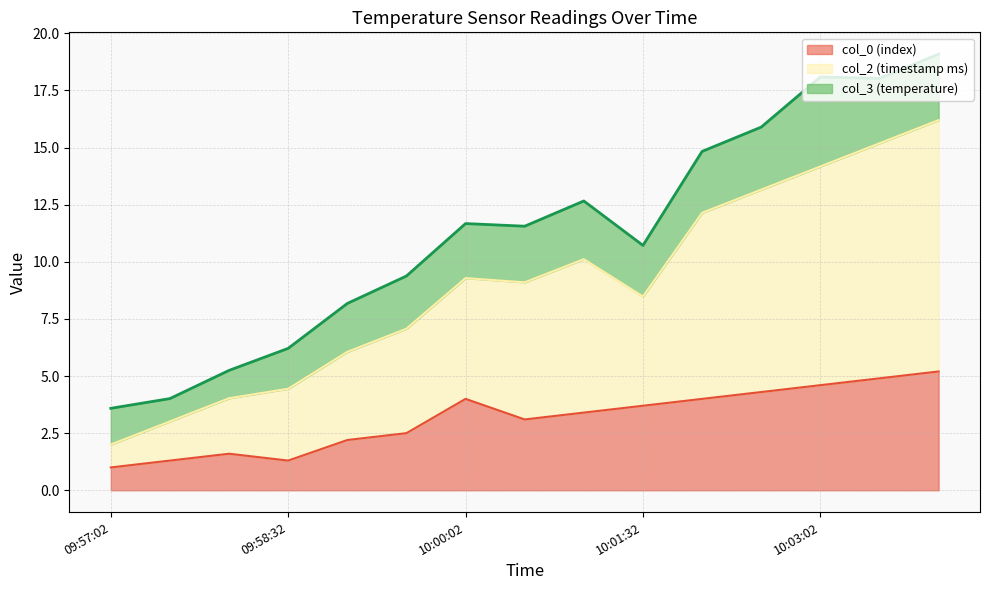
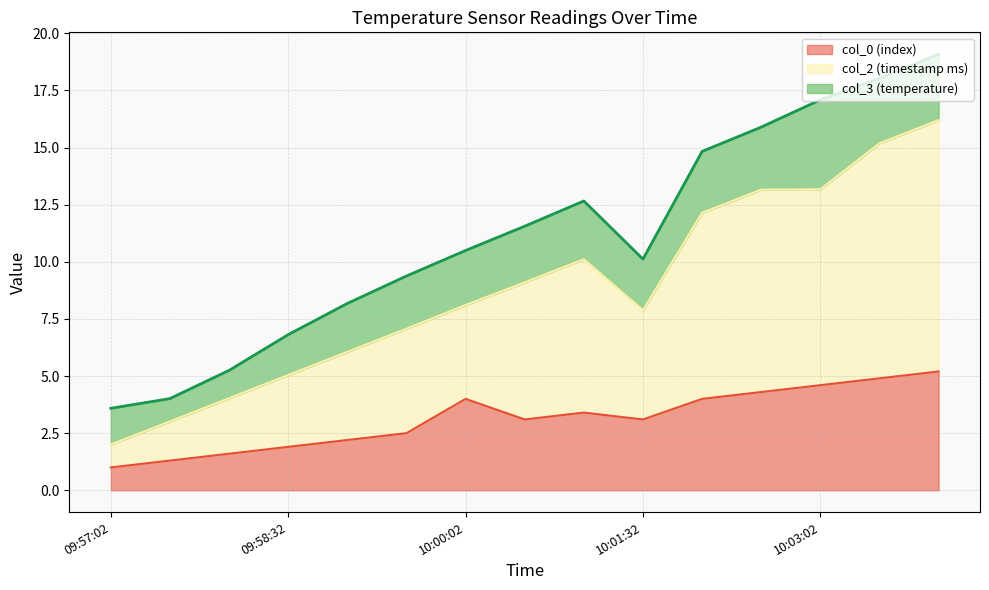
col_0 (index), 09:58:32: 1.3 -> 1.9
col_2 (timestamp ms), 10:00:02: 5.3 -> 4.1
col_0 (index), 10:01:32: 3.7 -> 3.1
col_2 (timestamp ms), 10:03:02: 9.6 -> 8.6
